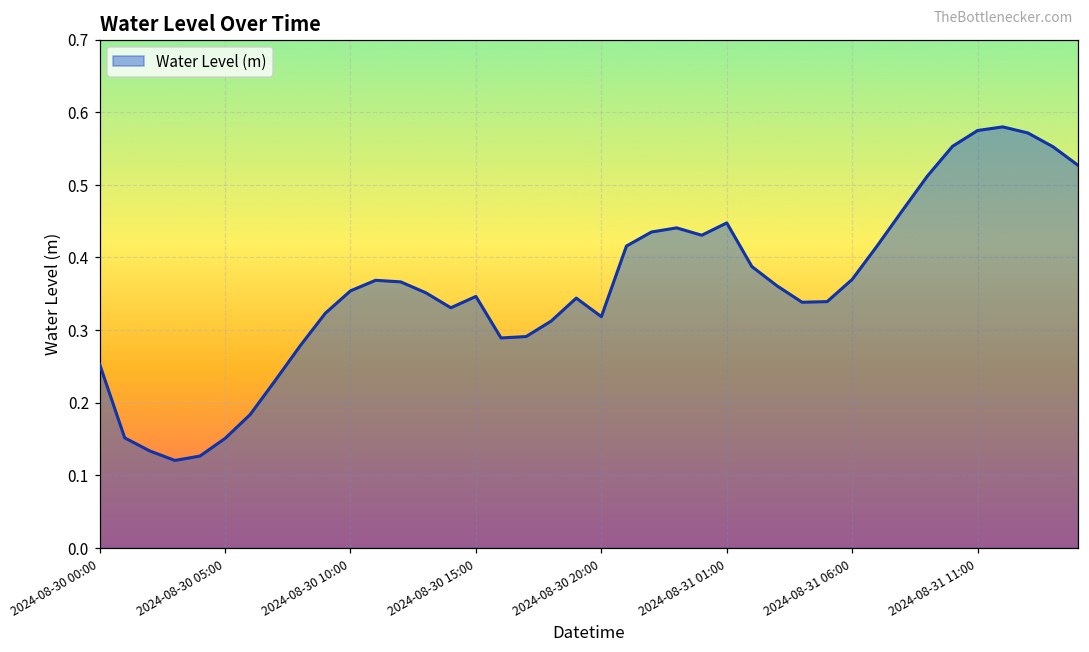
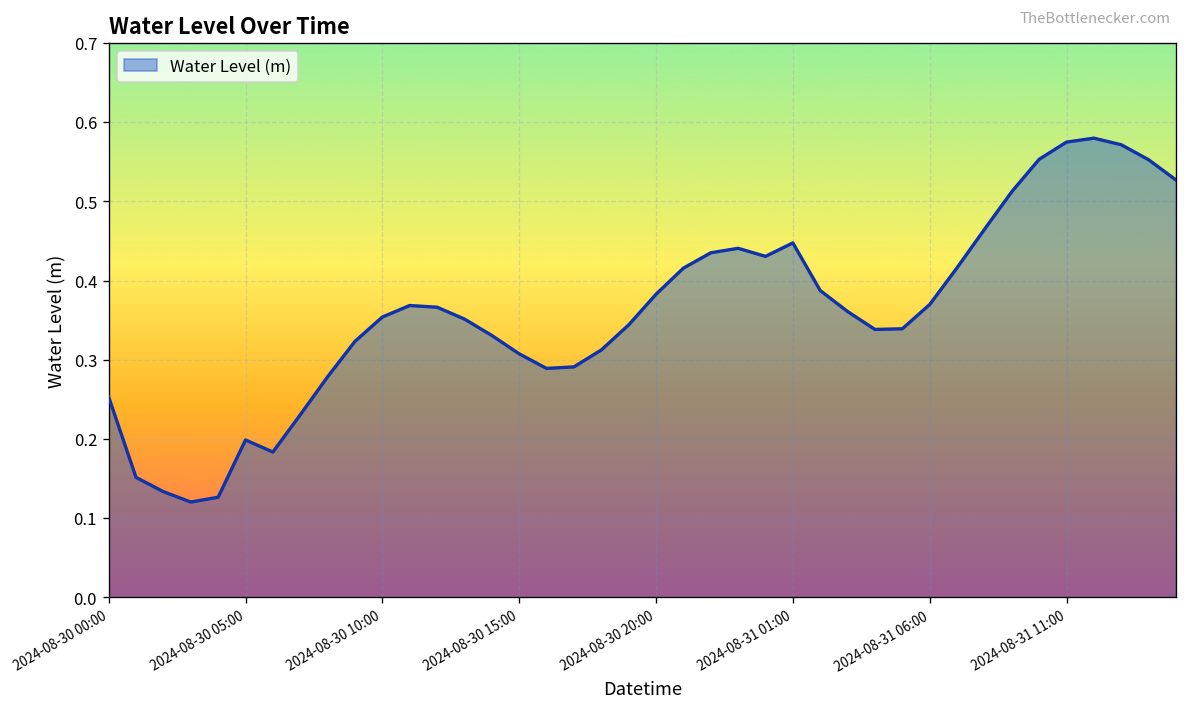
2024-08-30 05:00: 0.15 -> 0.20
2024-08-30 15:00: 0.35 -> 0.31
2024-08-30 20:00: 0.32 -> 0.38
